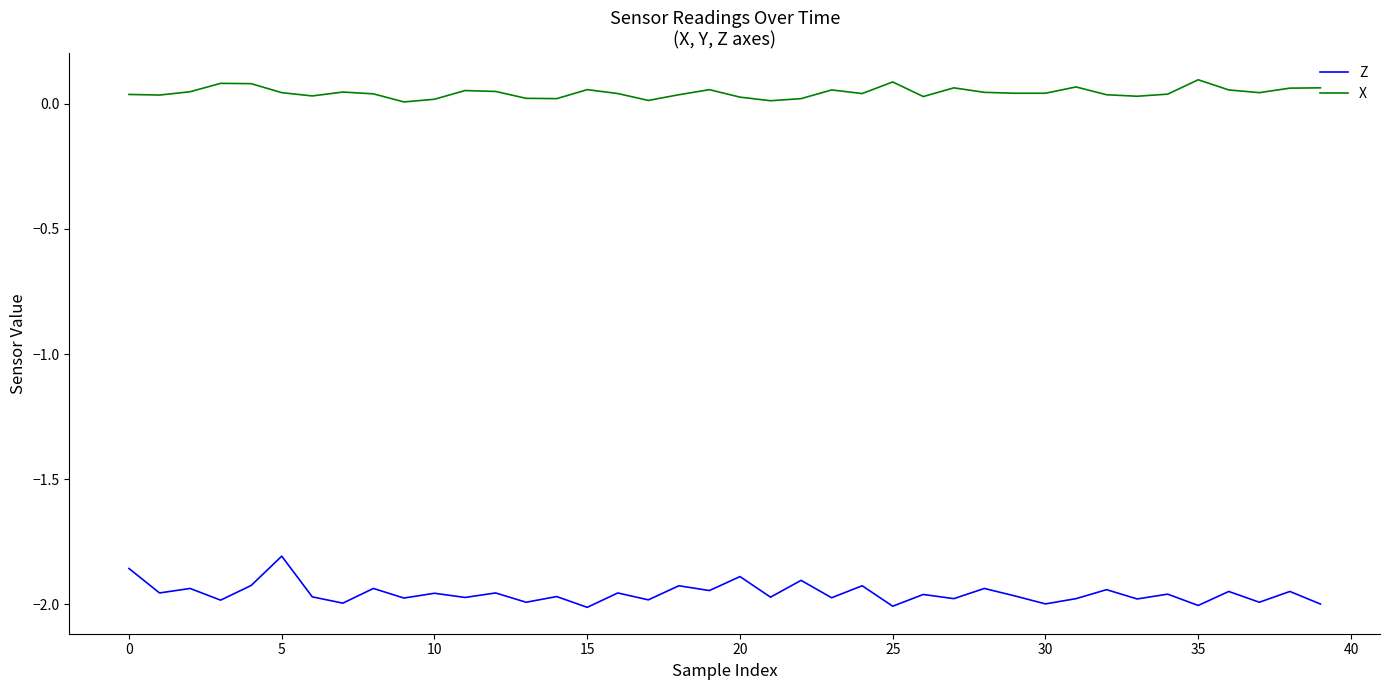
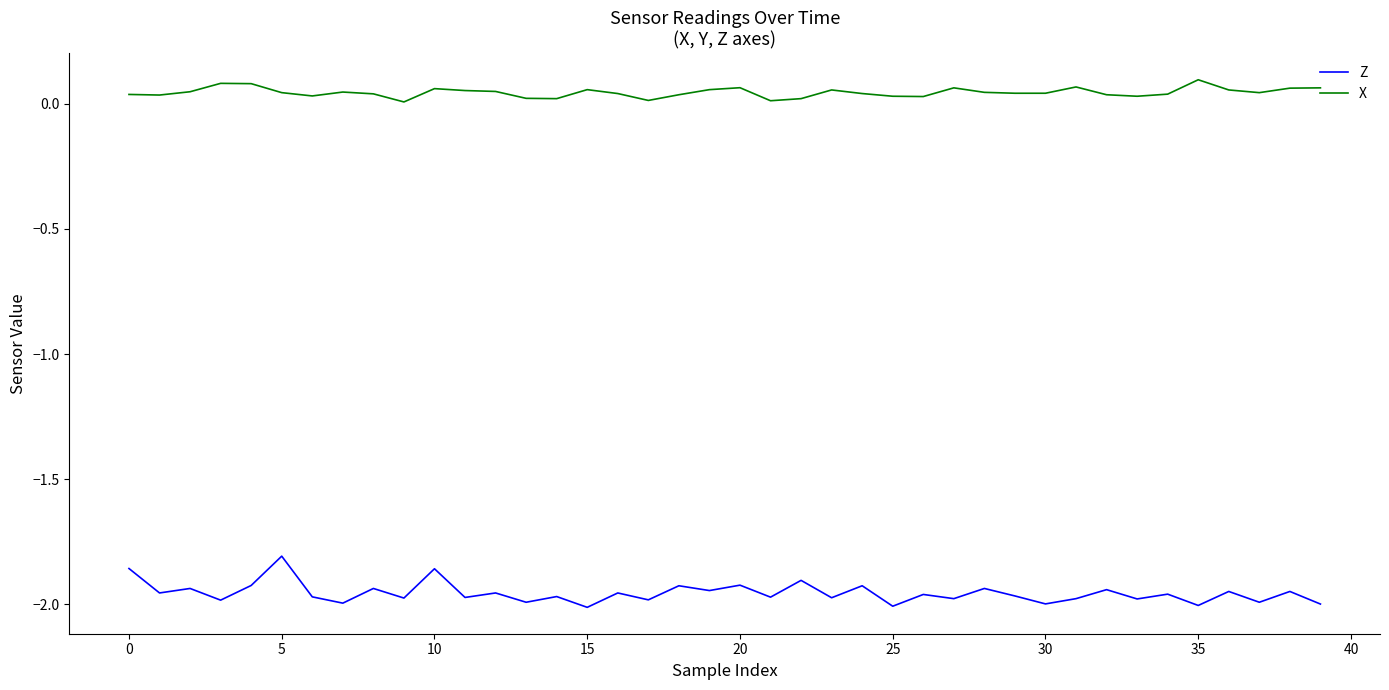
Z, 10: -1.96 -> -1.86
X, 10: 0.02 -> 0.06
Z, 20: -1.89 -> -1.92
X, 20: 0.03 -> 0.06
X, 25: 0.09 -> 0.03
